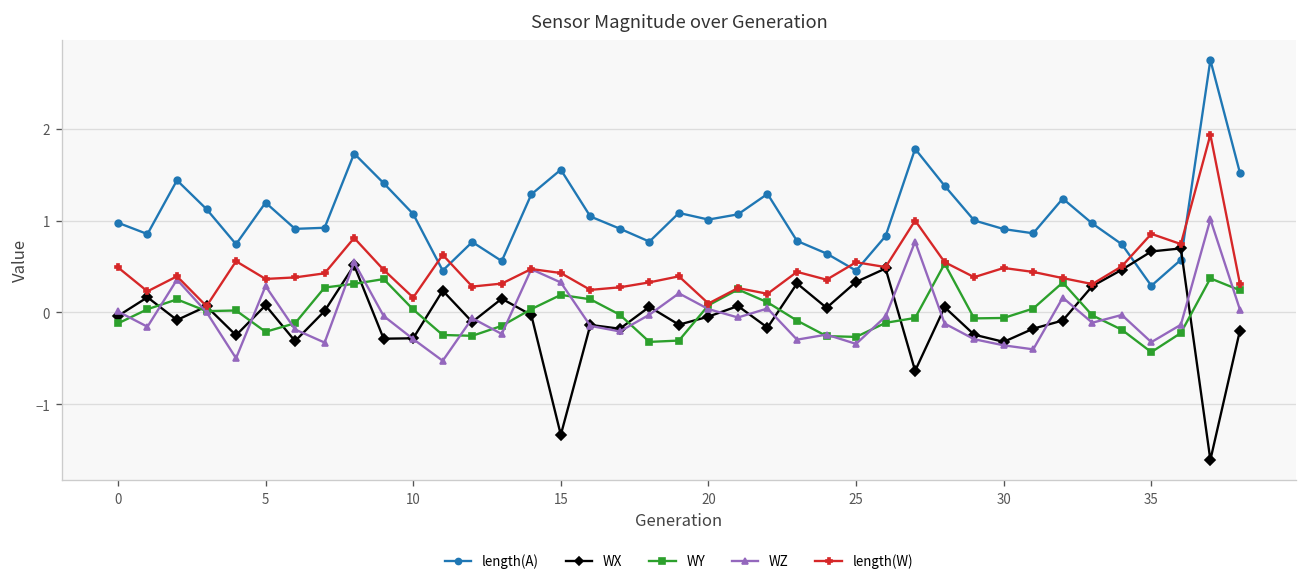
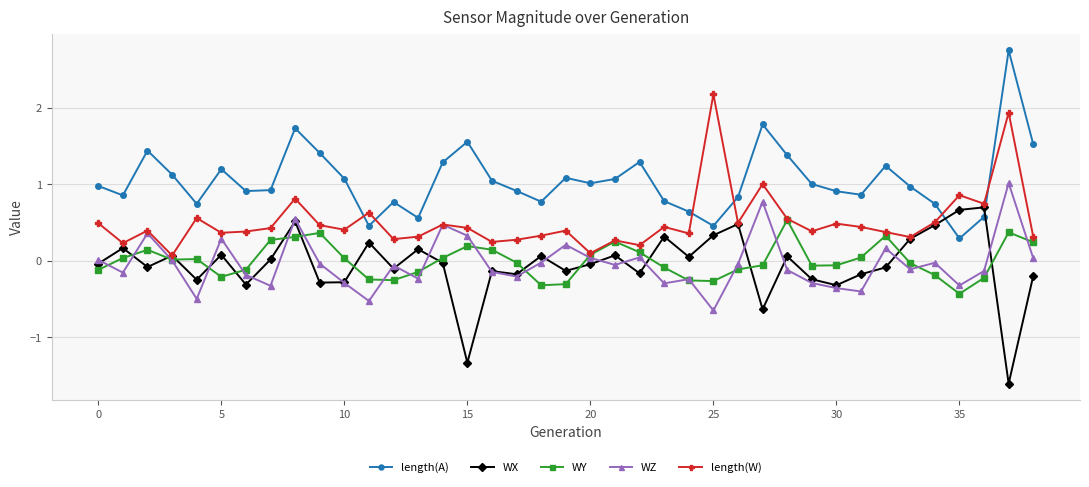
length(W), 10: 0.2 -> 0.4
WZ, 25: -0.3 -> -0.7
length(W), 25: 0.5 -> 2.2
